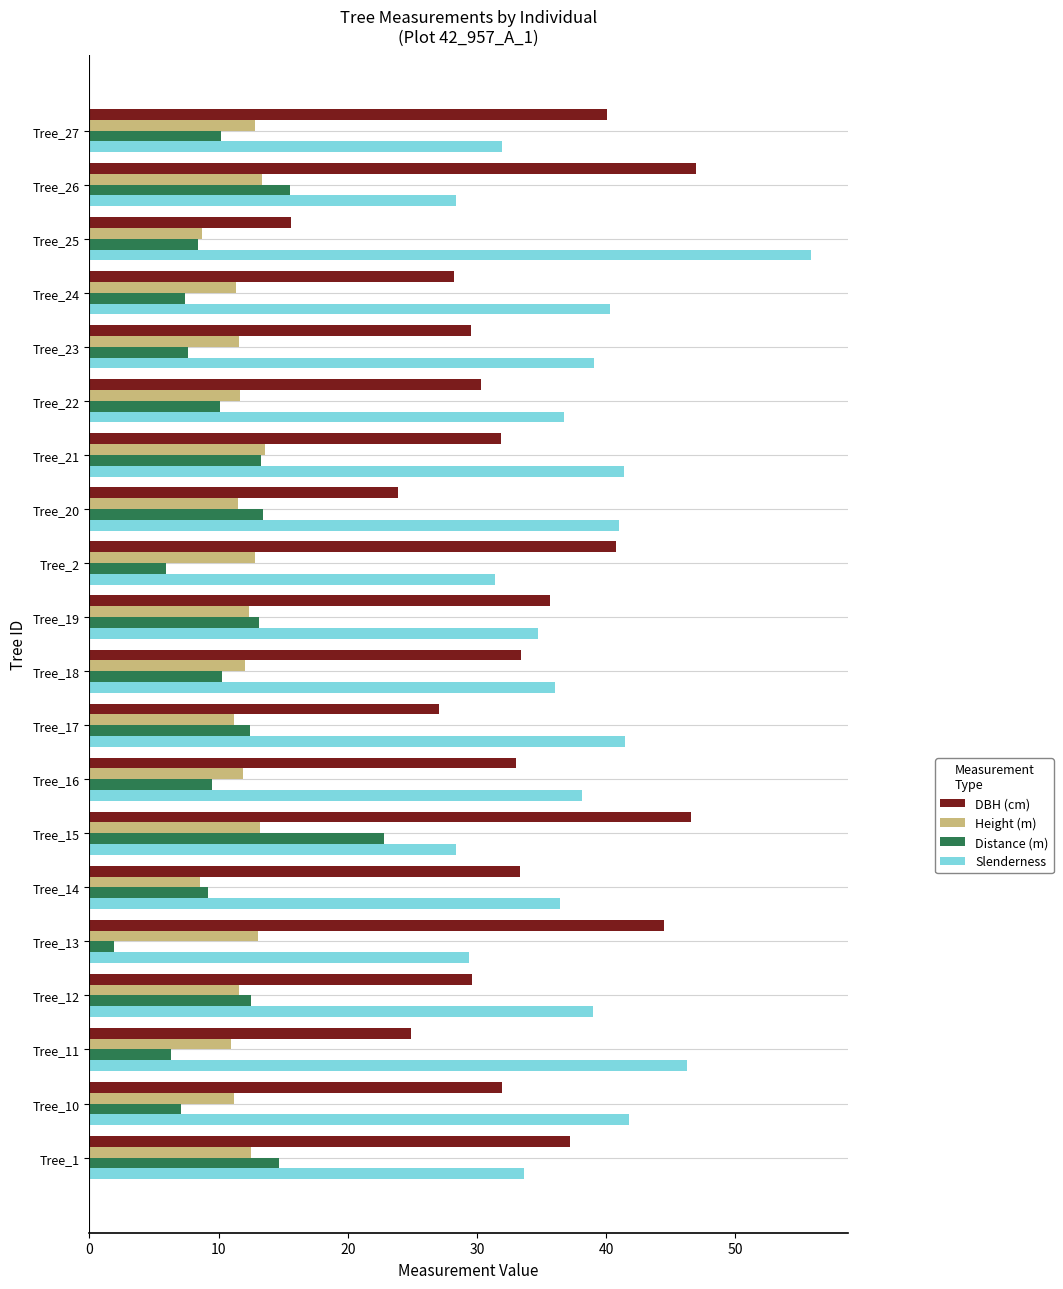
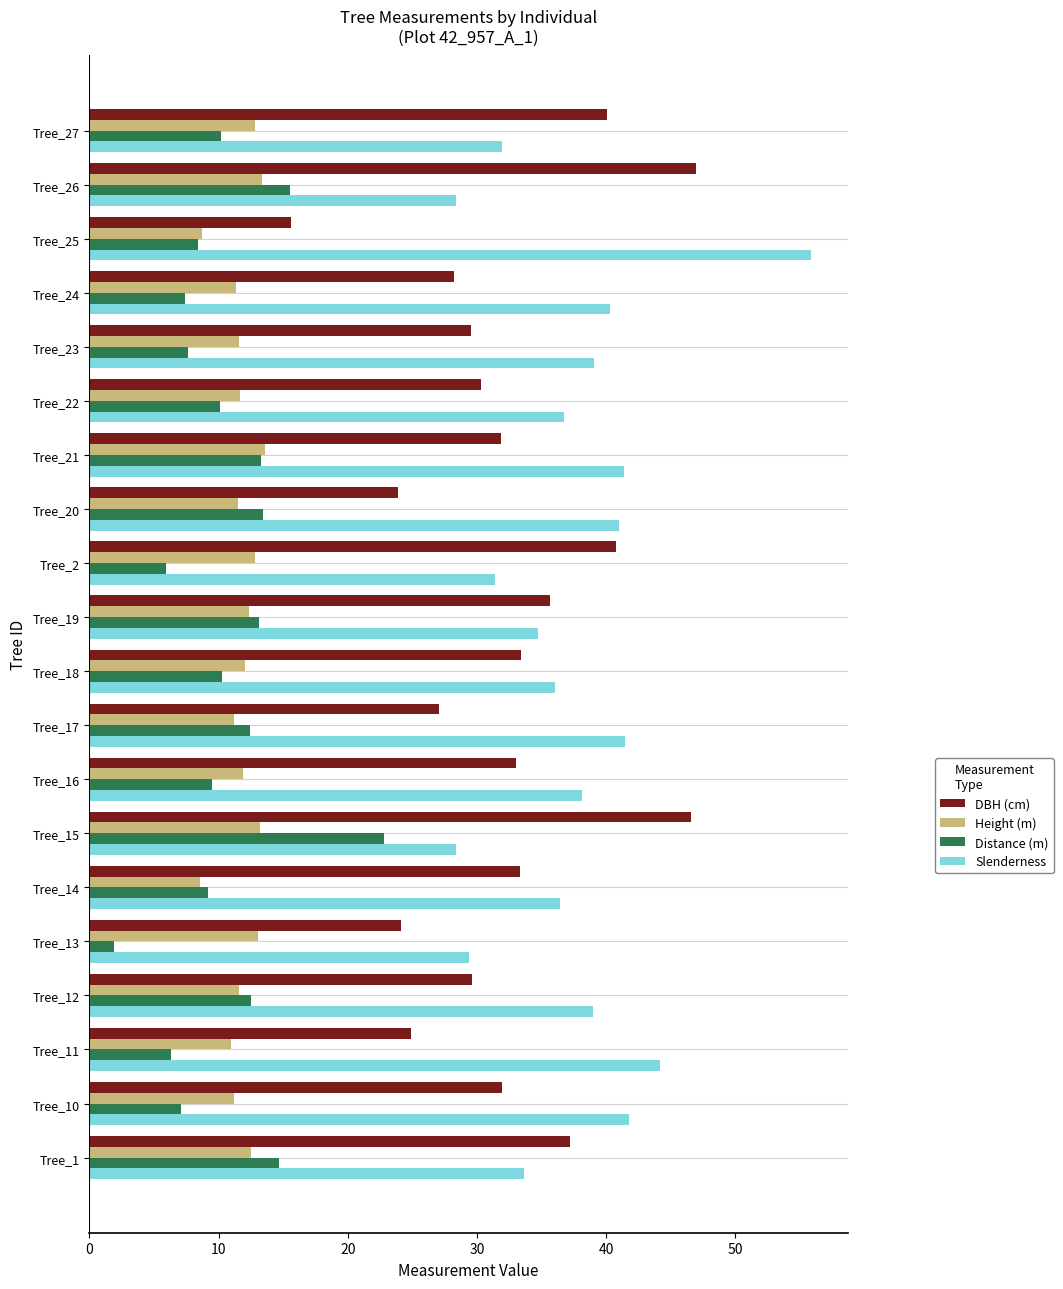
DBH (cm), Tree_13: 44.5 -> 24.1
Slenderness, Tree_11: 46.3 -> 44.2
